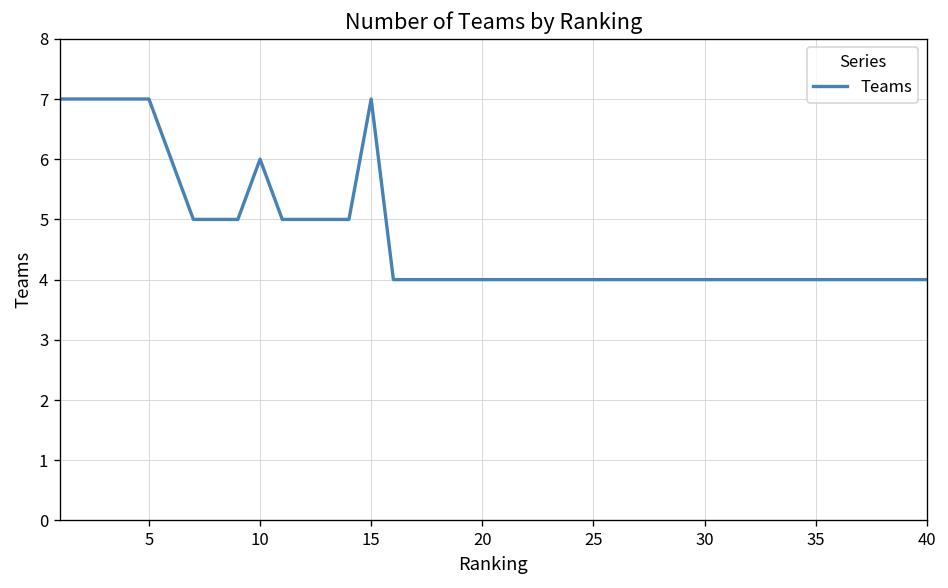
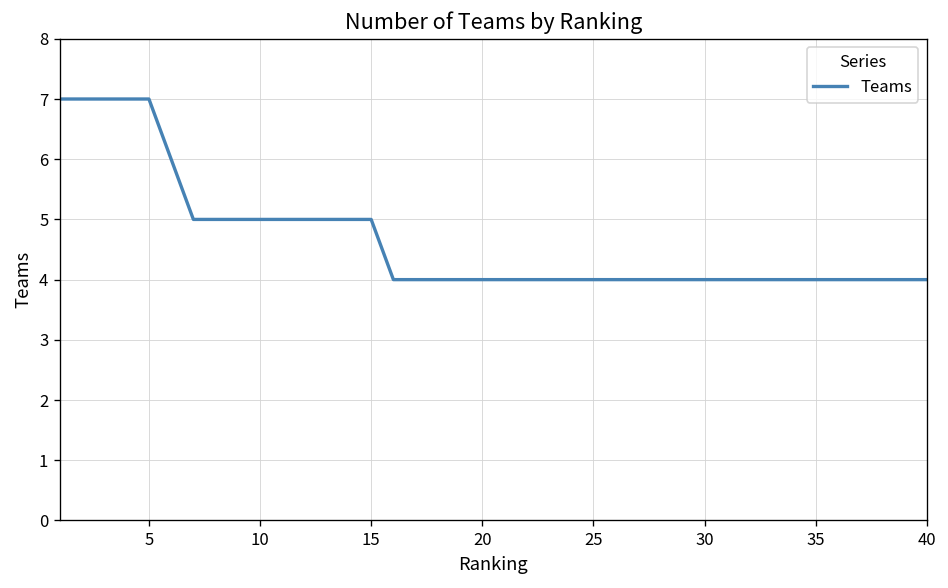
10: 6 -> 5
15: 7 -> 5
